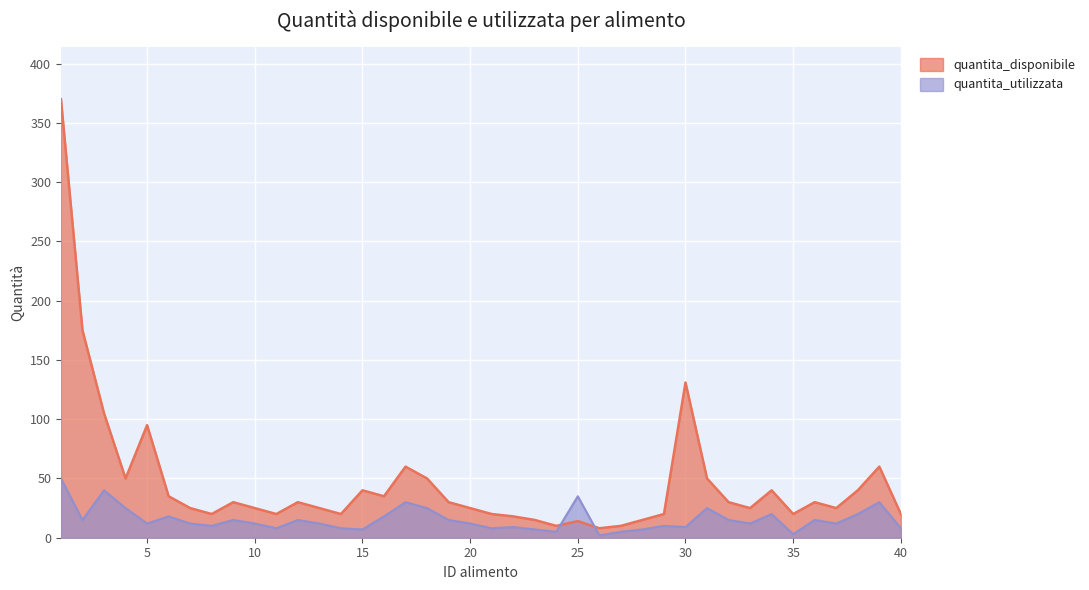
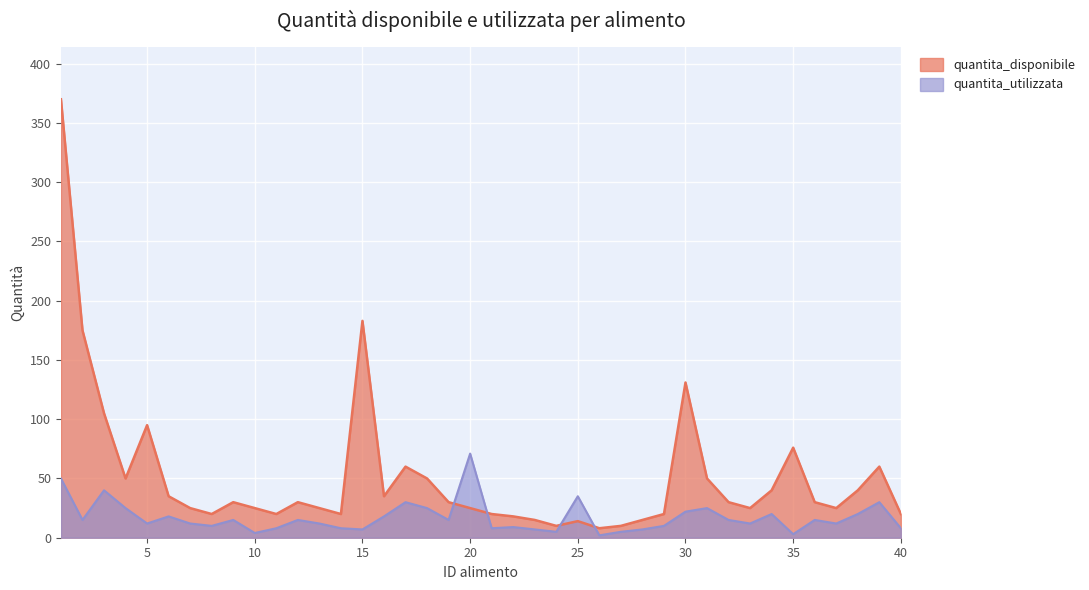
quantita_utilizzata, 10: 12 -> 4
quantita_disponibile, 15: 40 -> 183
quantita_utilizzata, 20: 12 -> 71
quantita_utilizzata, 30: 9 -> 22
quantita_disponibile, 35: 20 -> 76
